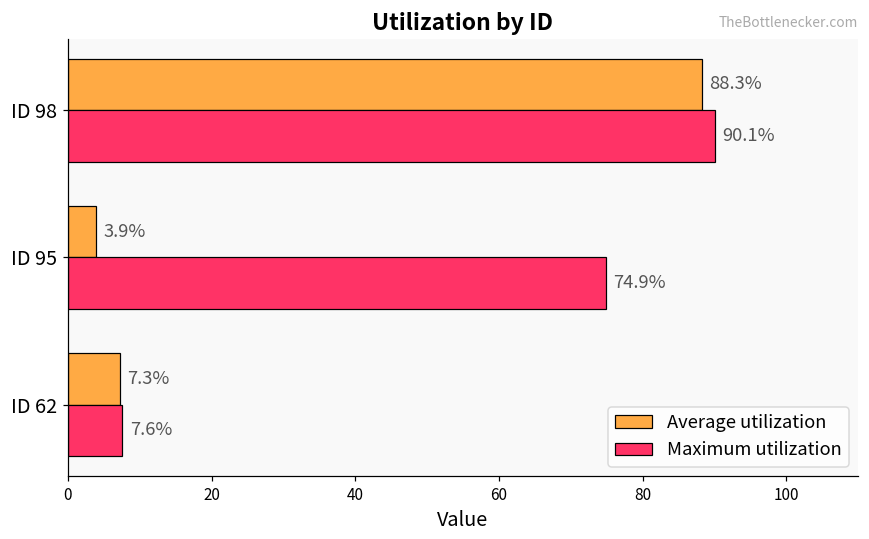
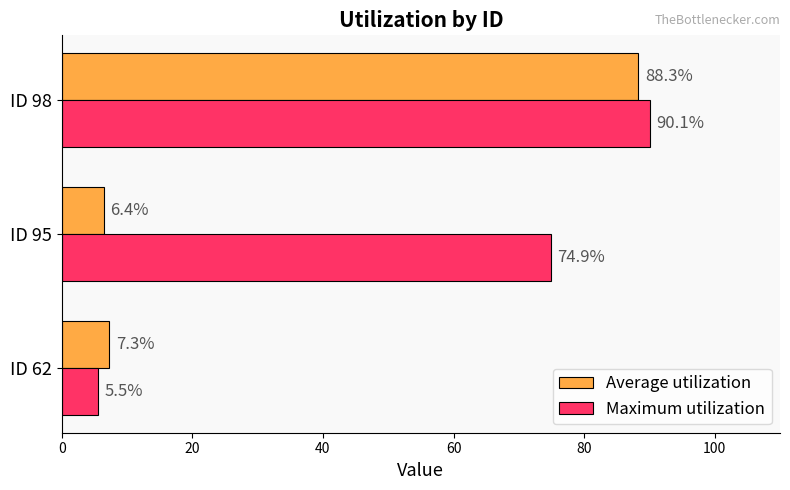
Average utilization, ID 95: 3.9% -> 6.4%
Maximum utilization, ID 62: 7.6% -> 5.5%
